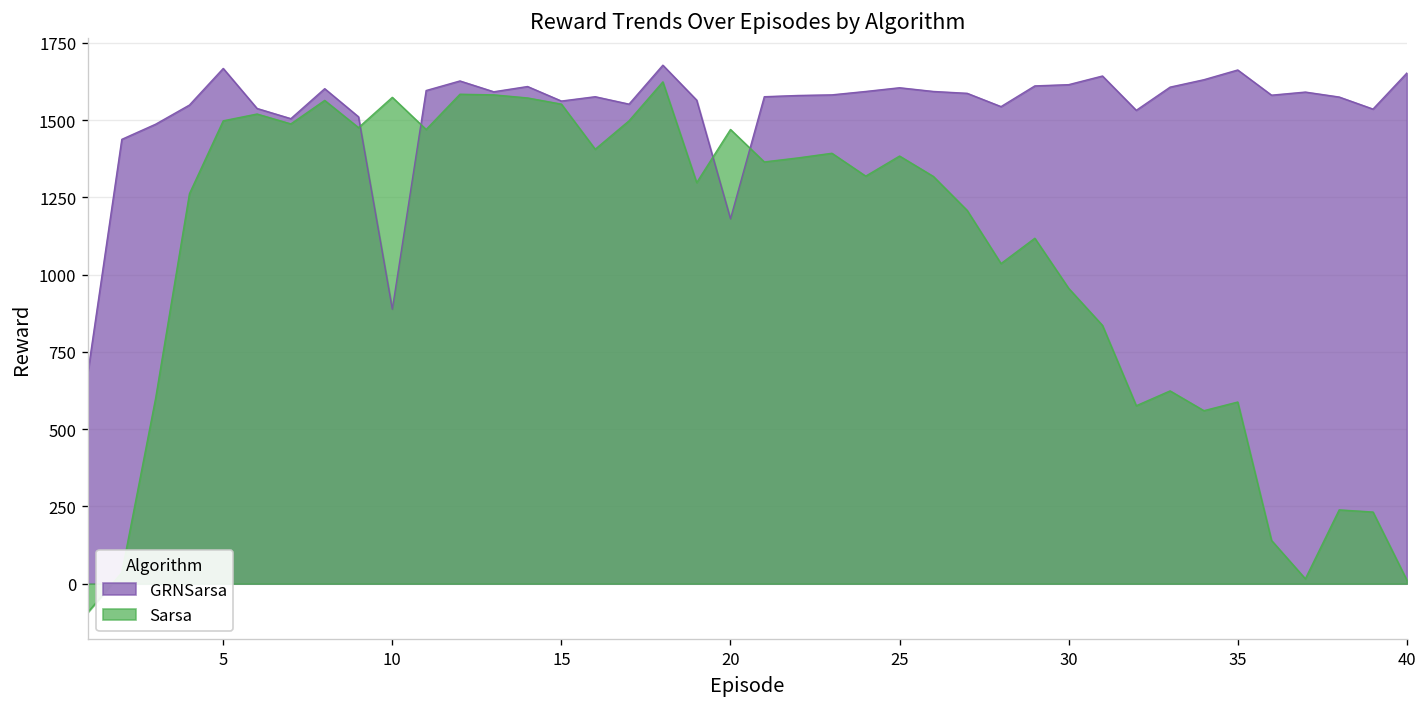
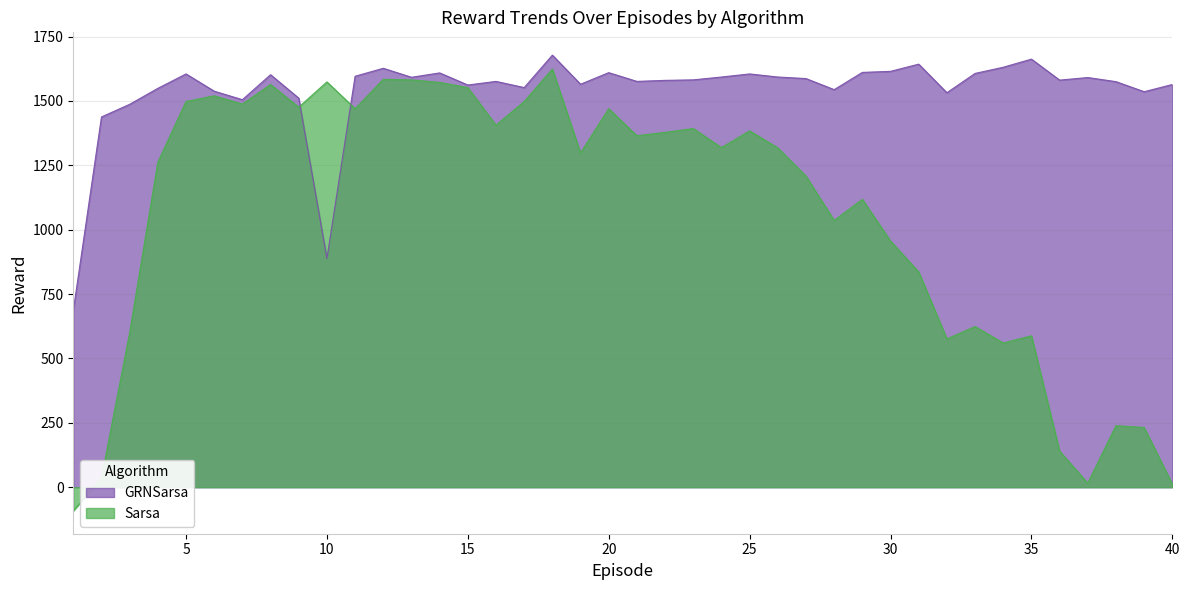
GRNSarsa, 5: 1670 -> 1600
GRNSarsa, 20: 1180 -> 1610
GRNSarsa, 40: 1650 -> 1560
